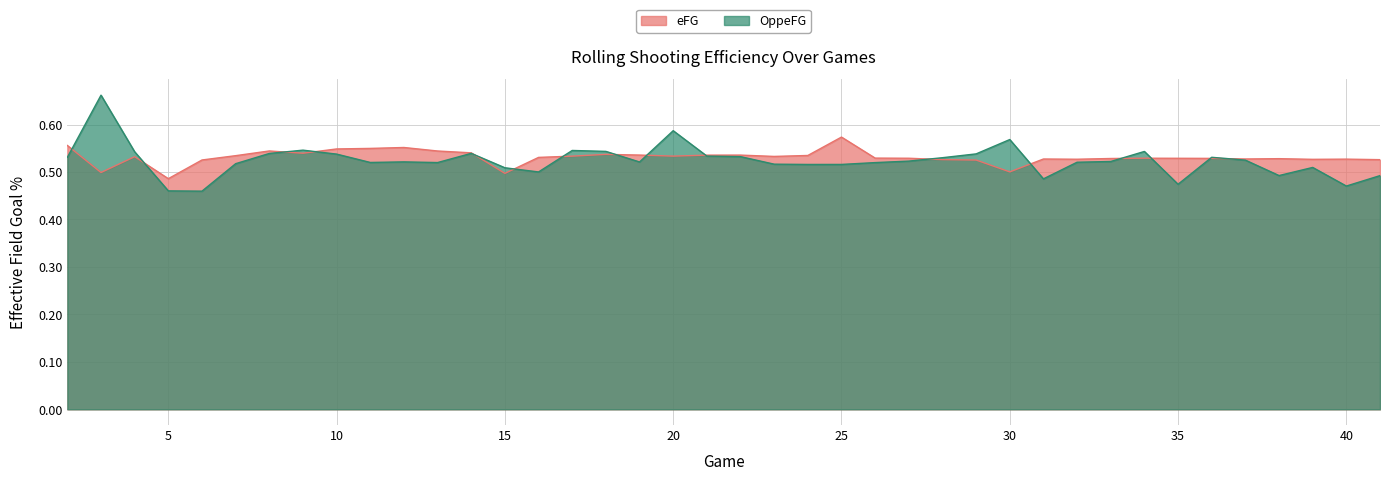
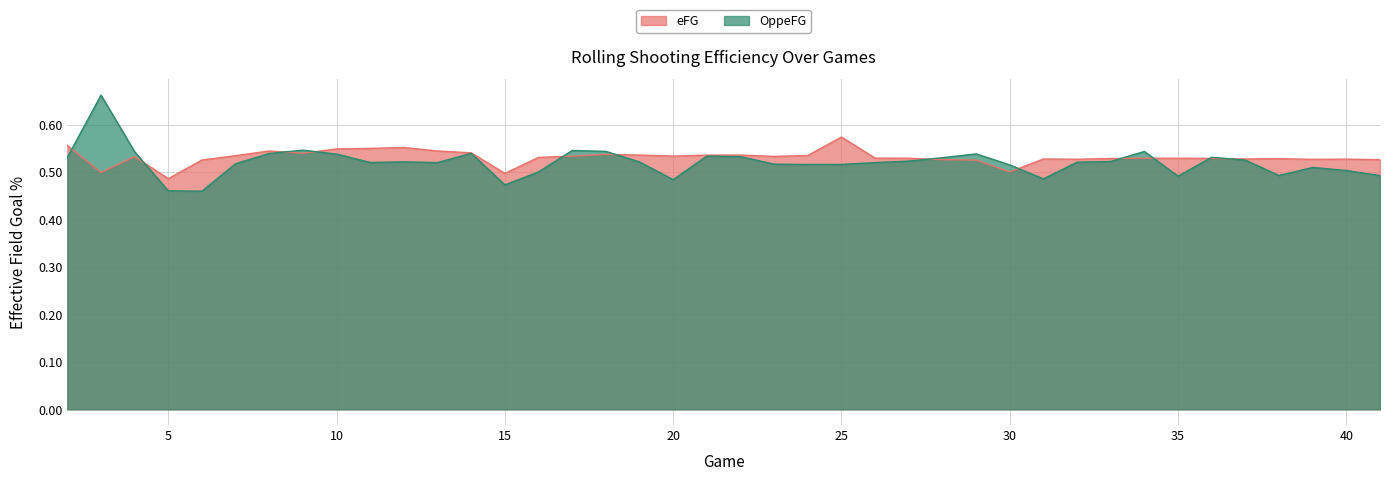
OppeFG, 15: 0.51 -> 0.47
OppeFG, 20: 0.59 -> 0.48
OppeFG, 30: 0.57 -> 0.52
OppeFG, 35: 0.47 -> 0.49
OppeFG, 40: 0.47 -> 0.50
